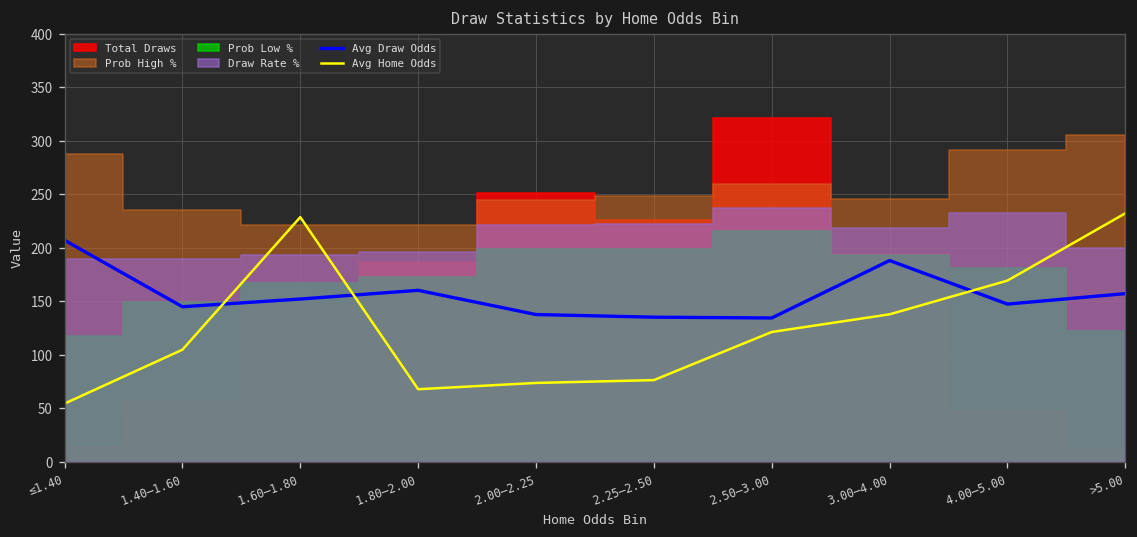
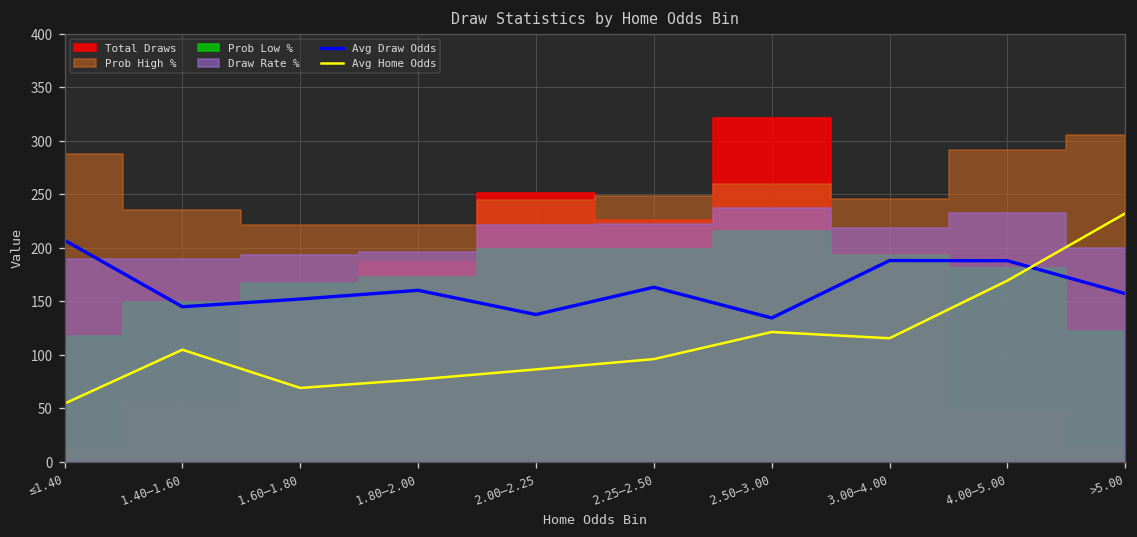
Avg Home Odds, 1.60–1.80: 230 -> 70
Avg Home Odds, 1.80–2.00: 70 -> 80
Avg Home Odds, 2.00–2.25: 70 -> 90
Avg Draw Odds, 2.25–2.50: 140 -> 160
Avg Home Odds, 2.25–2.50: 80 -> 100
Avg Home Odds, 3.00–4.00: 140 -> 120
Avg Draw Odds, 4.00–5.00: 150 -> 190
